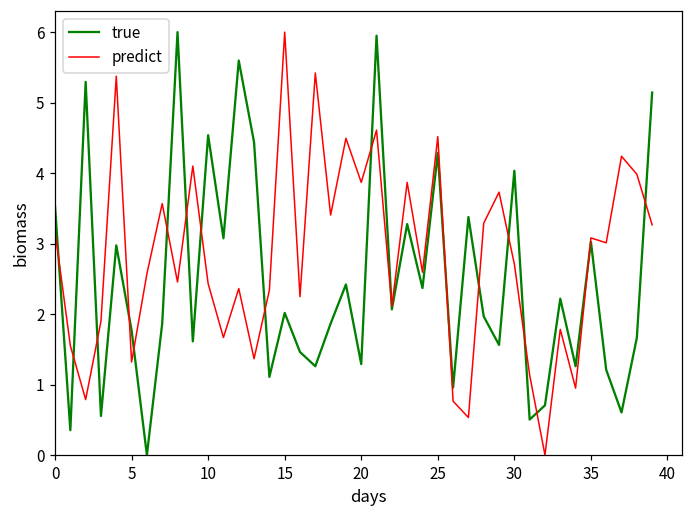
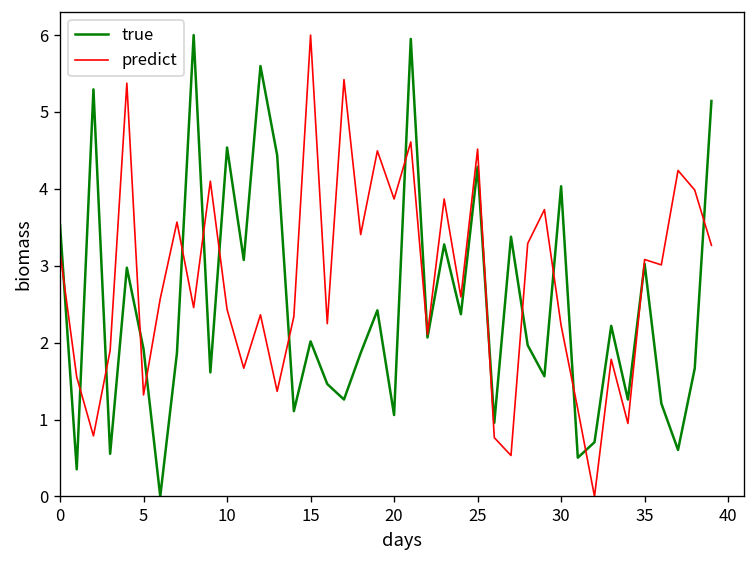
true, 5: 1.8 -> 1.9
true, 20: 1.3 -> 1.1
predict, 30: 2.7 -> 2.2
